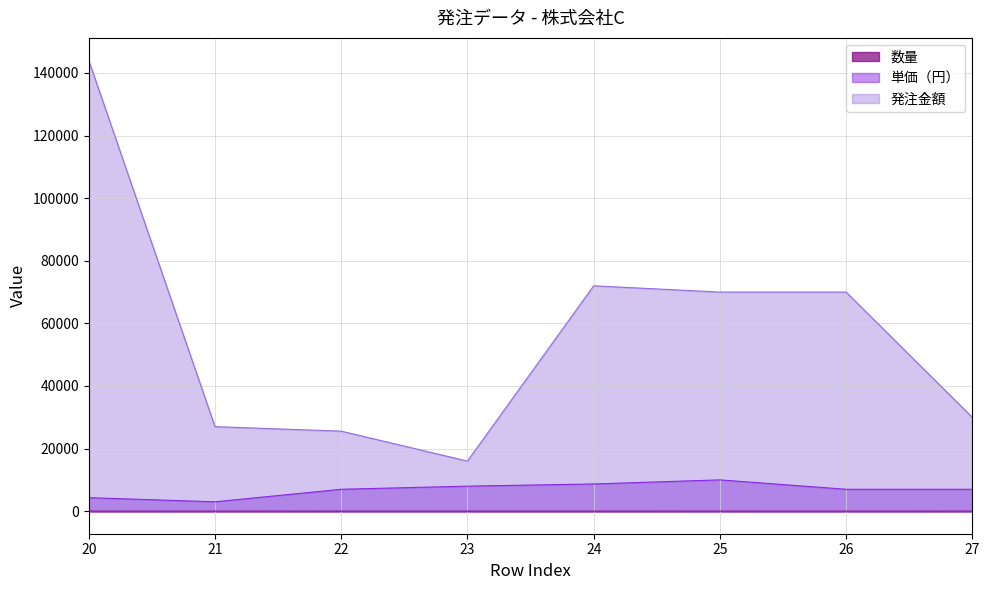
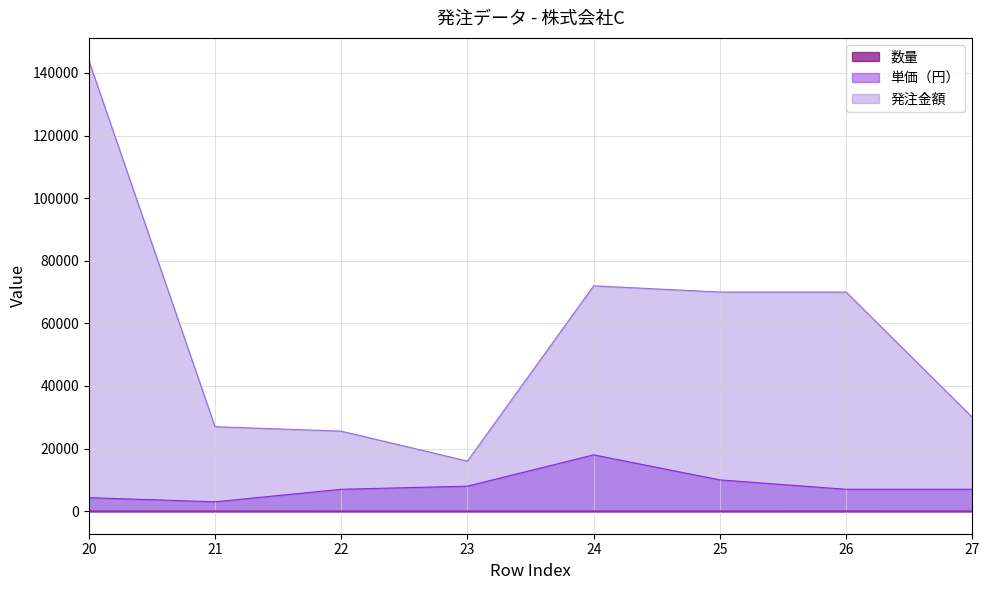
単価（円）, 24: 9000 -> 18000
